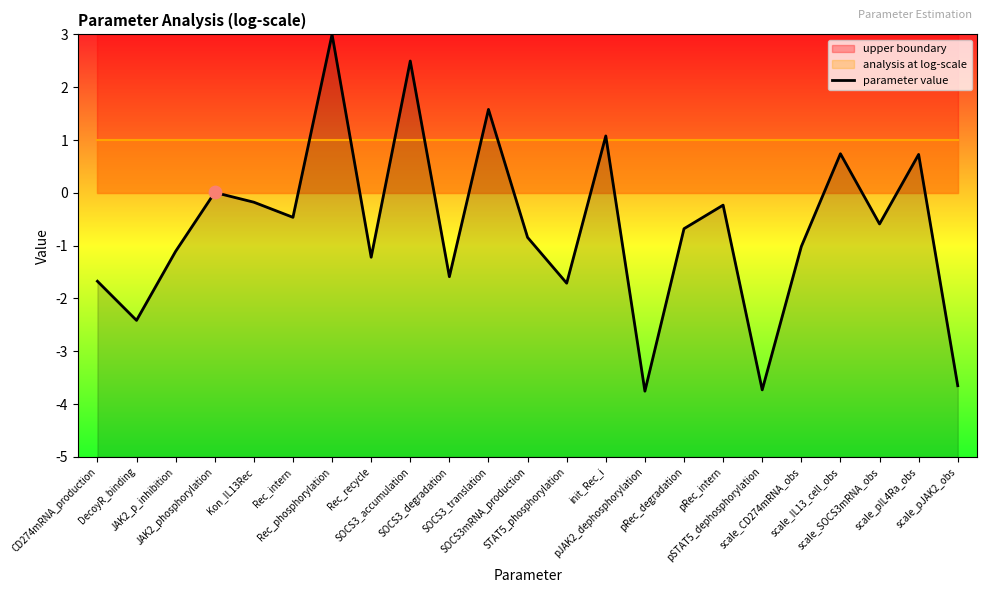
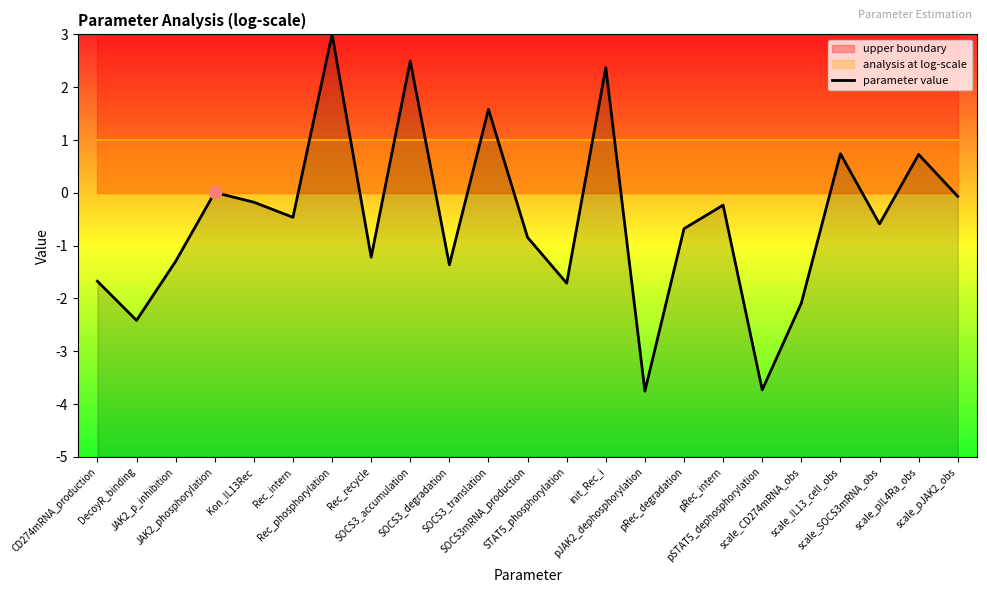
parameter value, JAK2_p_inhibition: -1.1 -> -1.3
parameter value, SOCS3_degradation: -1.6 -> -1.4
parameter value, init_Rec_i: 1.1 -> 2.4
parameter value, scale_CD274mRNA_obs: -1.0 -> -2.1
parameter value, scale_pJAK2_obs: -3.7 -> -0.1
